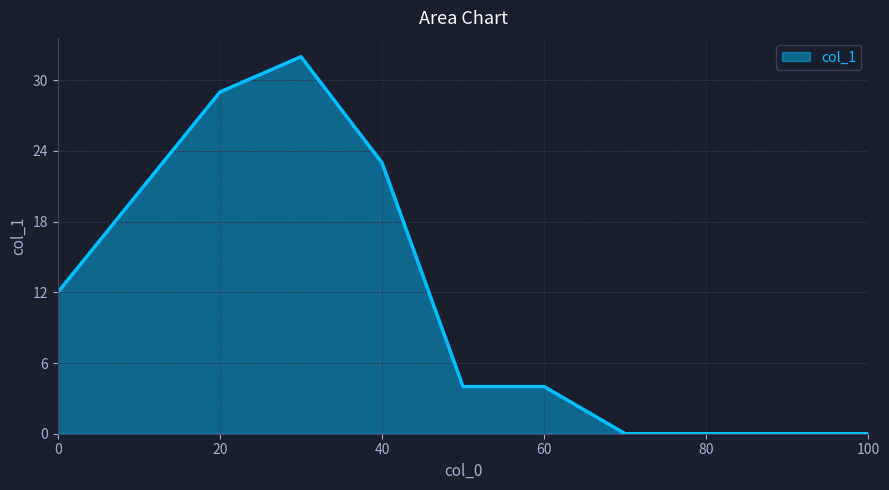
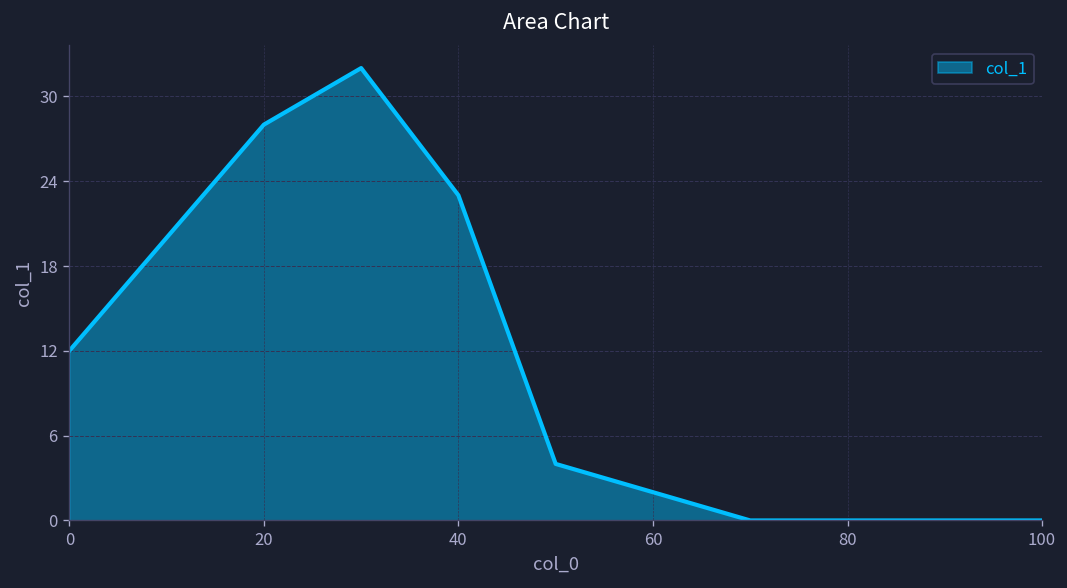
20: 29 -> 28
60: 4 -> 2
